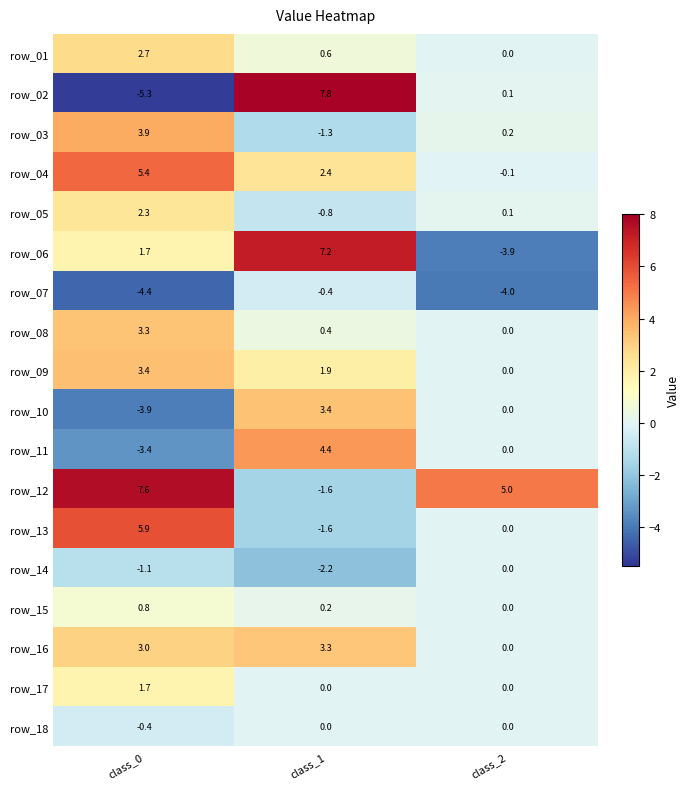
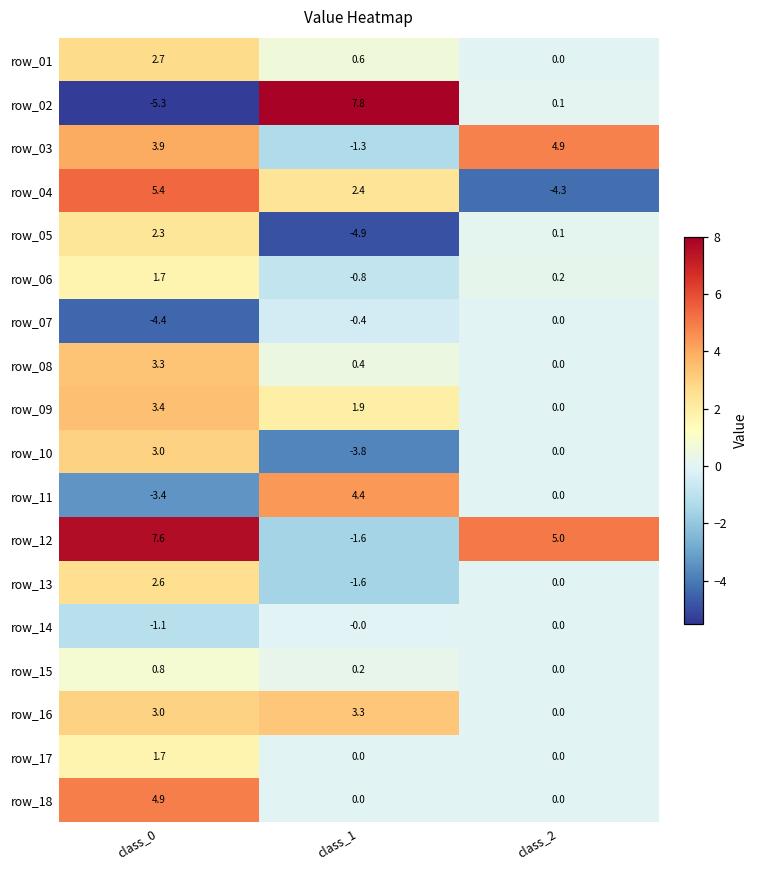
row_03, class_2: 0.2 -> 4.9
row_04, class_2: -0.1 -> -4.3
row_05, class_1: -0.8 -> -4.9
row_06, class_1: 7.2 -> -0.8
row_06, class_2: -3.9 -> 0.2
row_07, class_2: -4.0 -> 0.0
row_10, class_0: -3.9 -> 3.0
row_10, class_1: 3.4 -> -3.8
row_13, class_0: 5.9 -> 2.6
row_14, class_1: -2.2 -> -0.0
row_18, class_0: -0.4 -> 4.9
